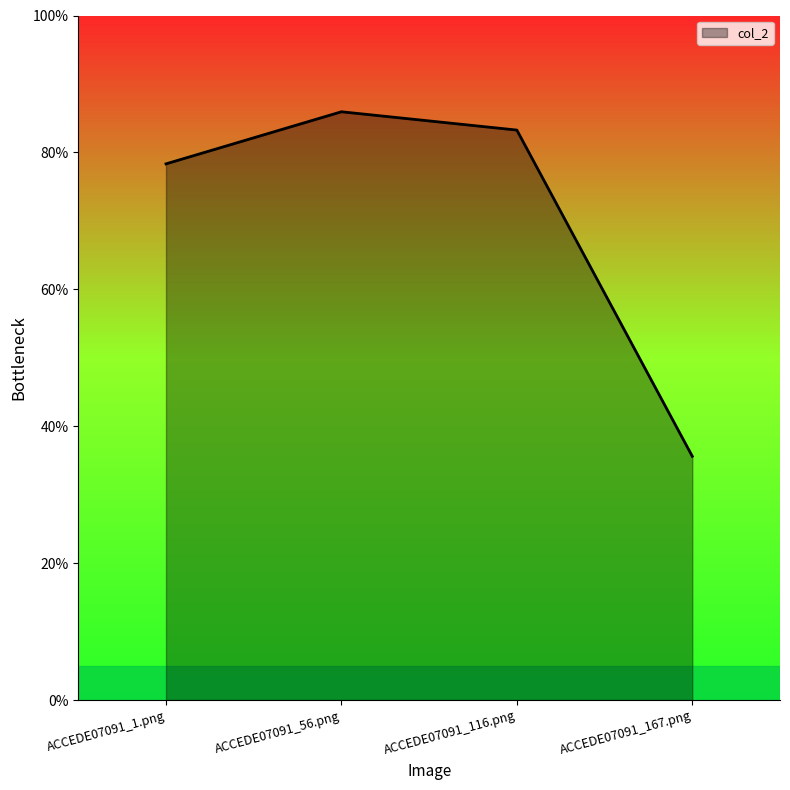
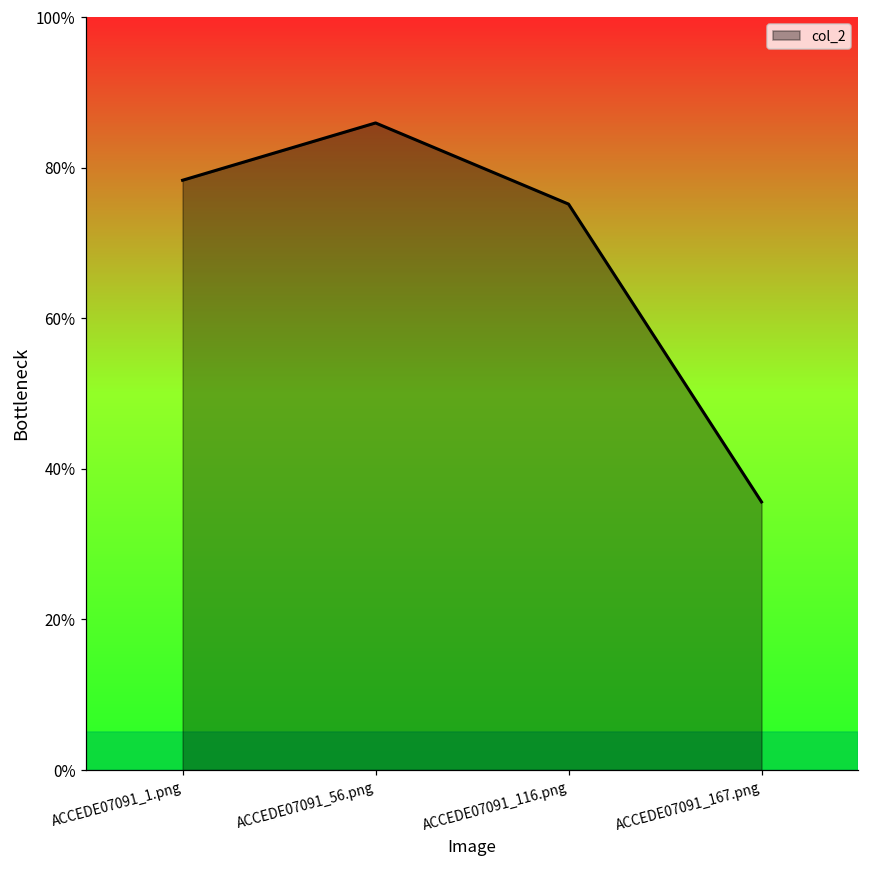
ACCEDE07091_116.png: 83% -> 75%
